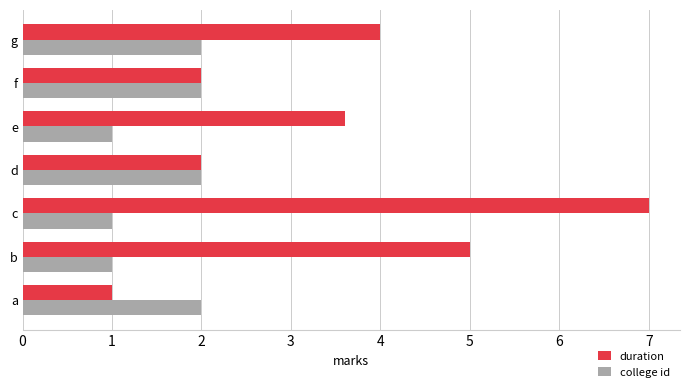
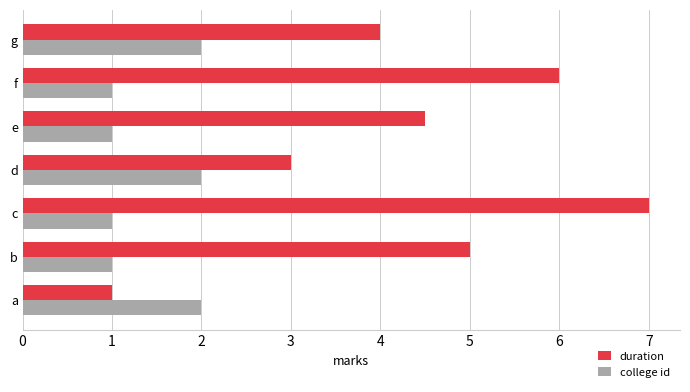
duration, f: 2 -> 6
college id, f: 2 -> 1
duration, e: 3.6 -> 4.5
duration, d: 2 -> 3
